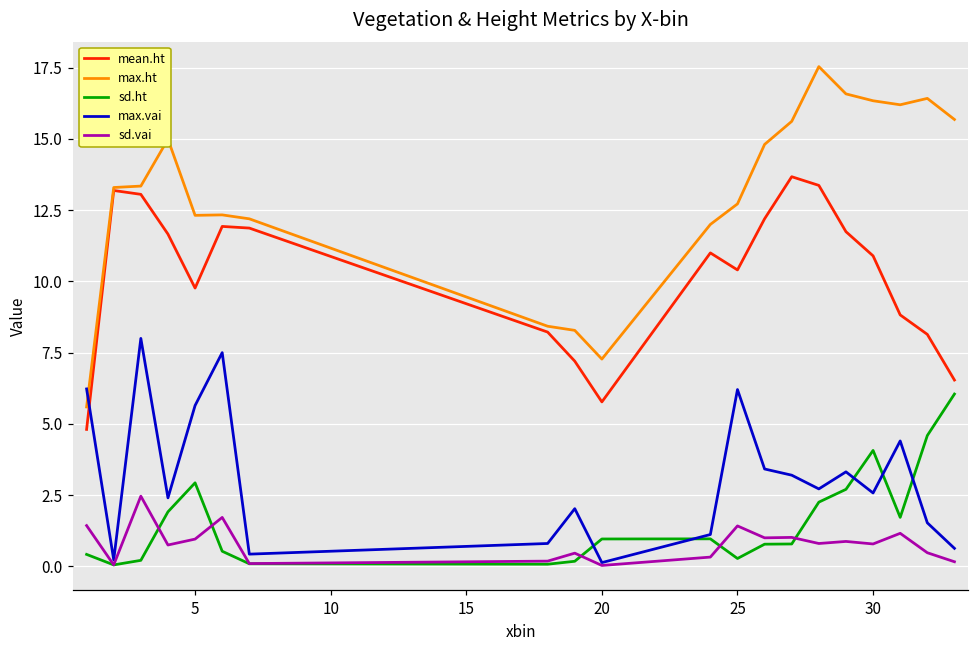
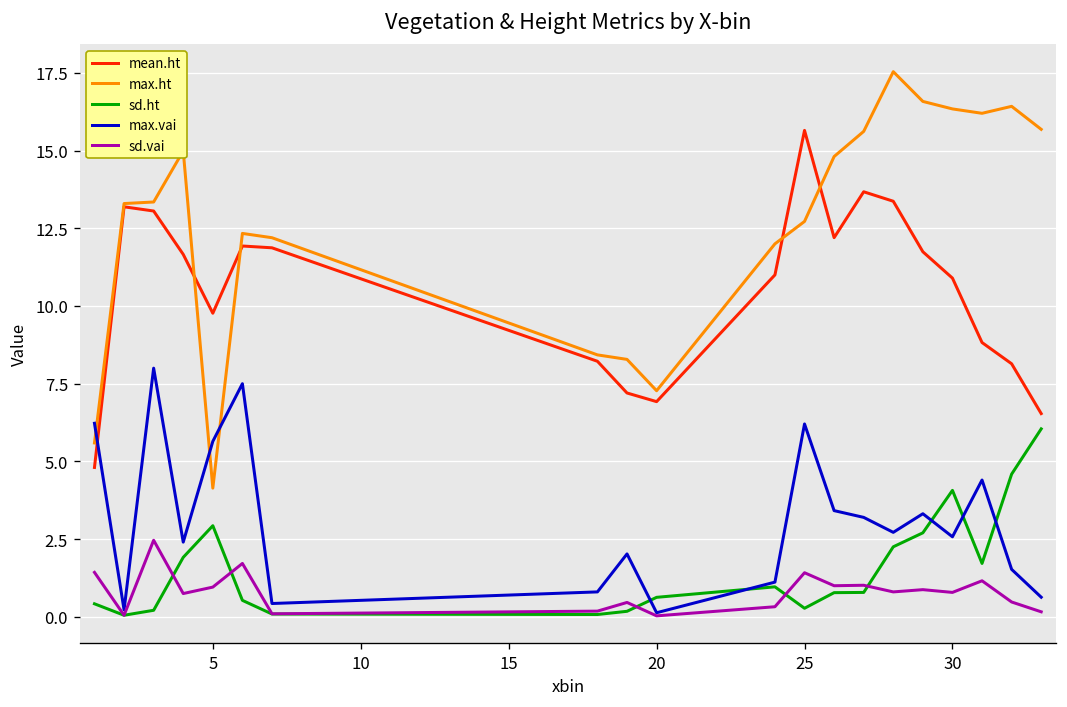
max.ht, 5: 12.3 -> 4.1
mean.ht, 20: 5.8 -> 6.9
sd.ht, 20: 1.0 -> 0.6
mean.ht, 25: 10.4 -> 15.6
